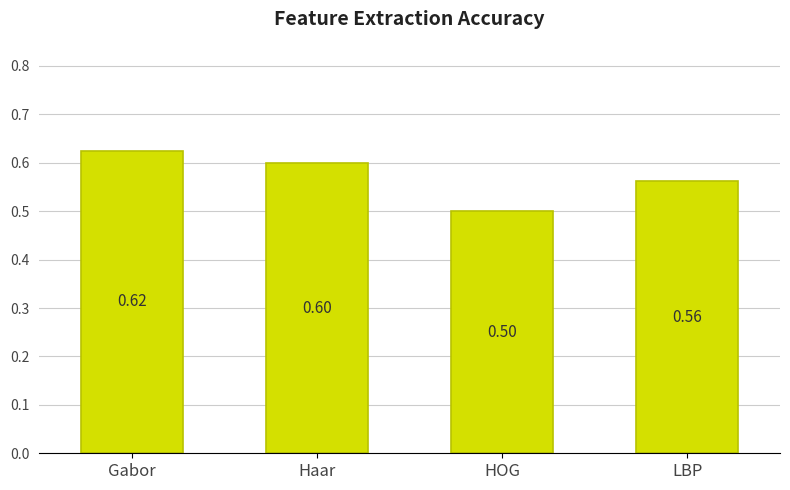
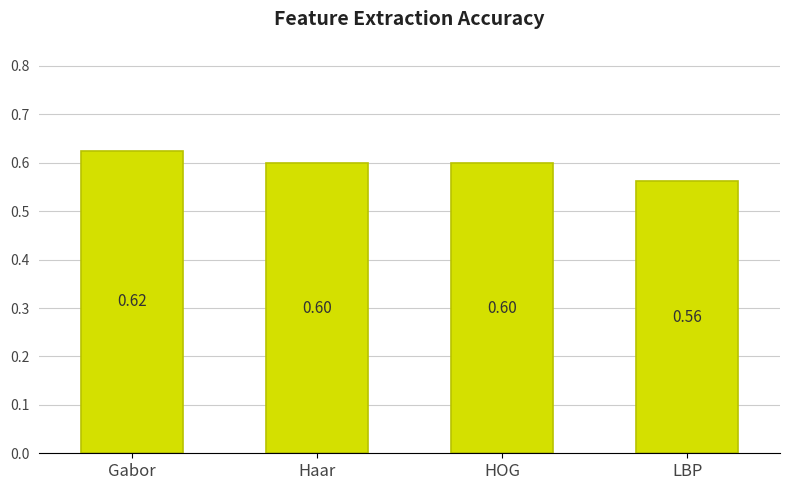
HOG: 0.50 -> 0.60
